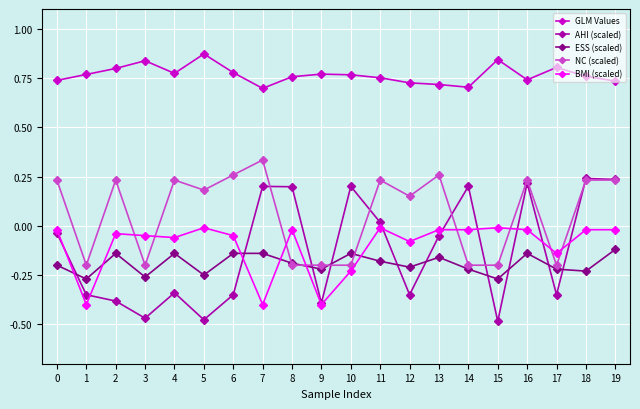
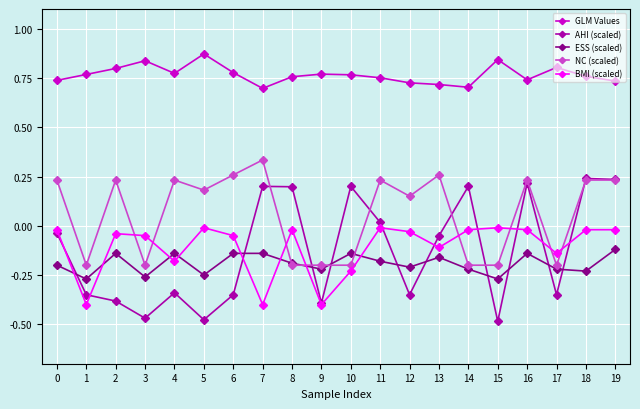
BMI (scaled), 4: -0.06 -> -0.18
BMI (scaled), 12: -0.08 -> -0.03
BMI (scaled), 13: -0.02 -> -0.11
